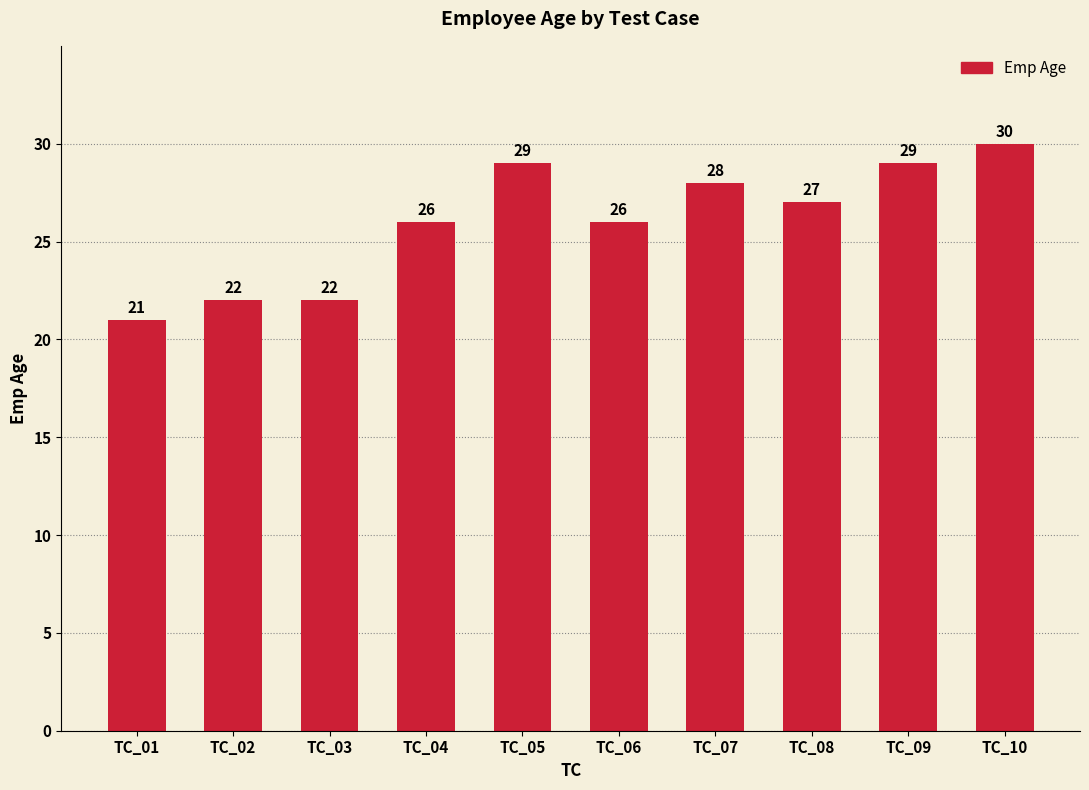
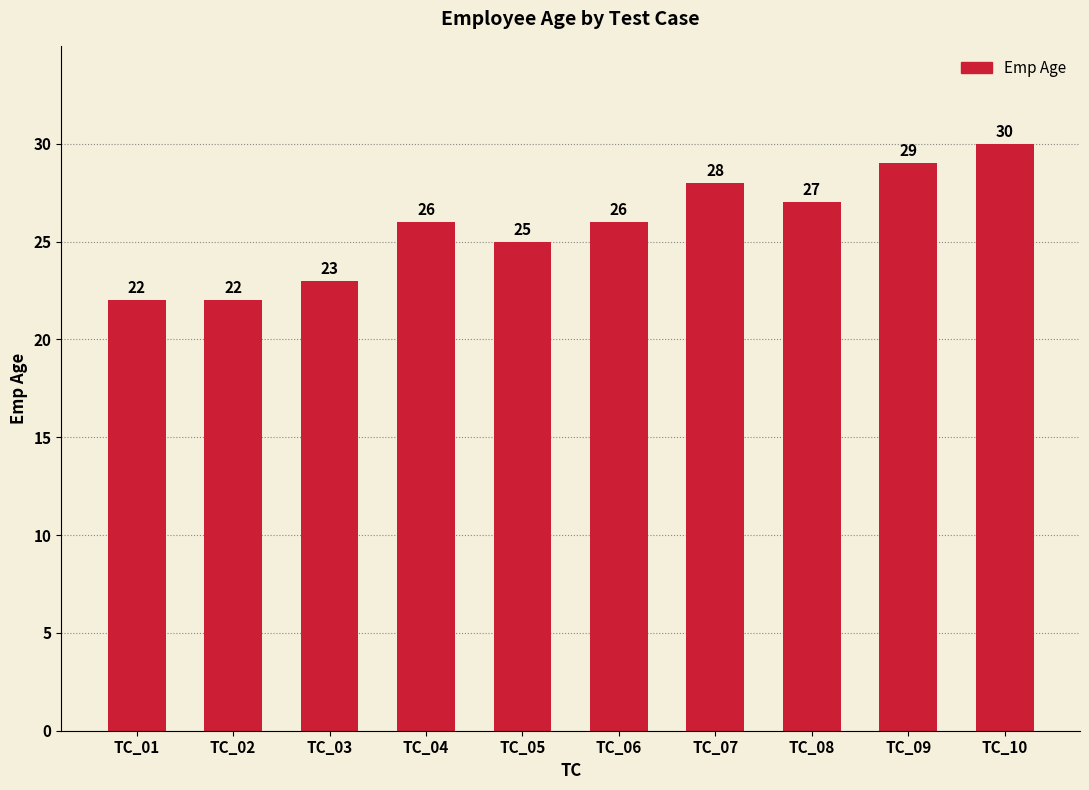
TC_01: 21 -> 22
TC_03: 22 -> 23
TC_05: 29 -> 25
